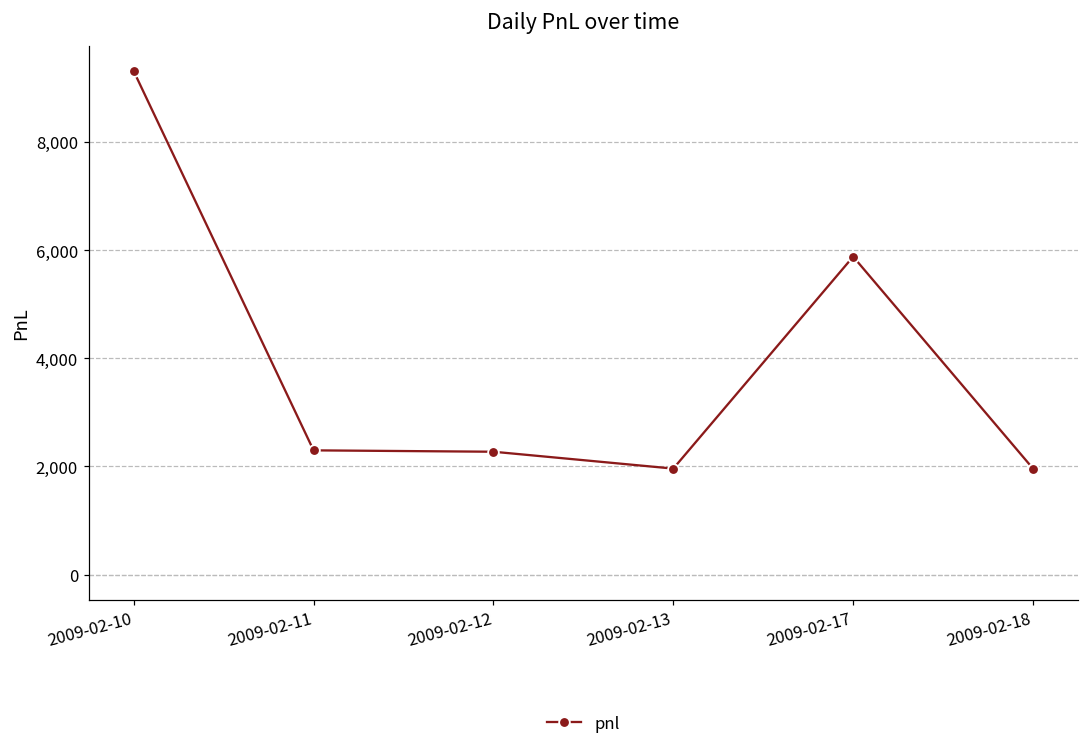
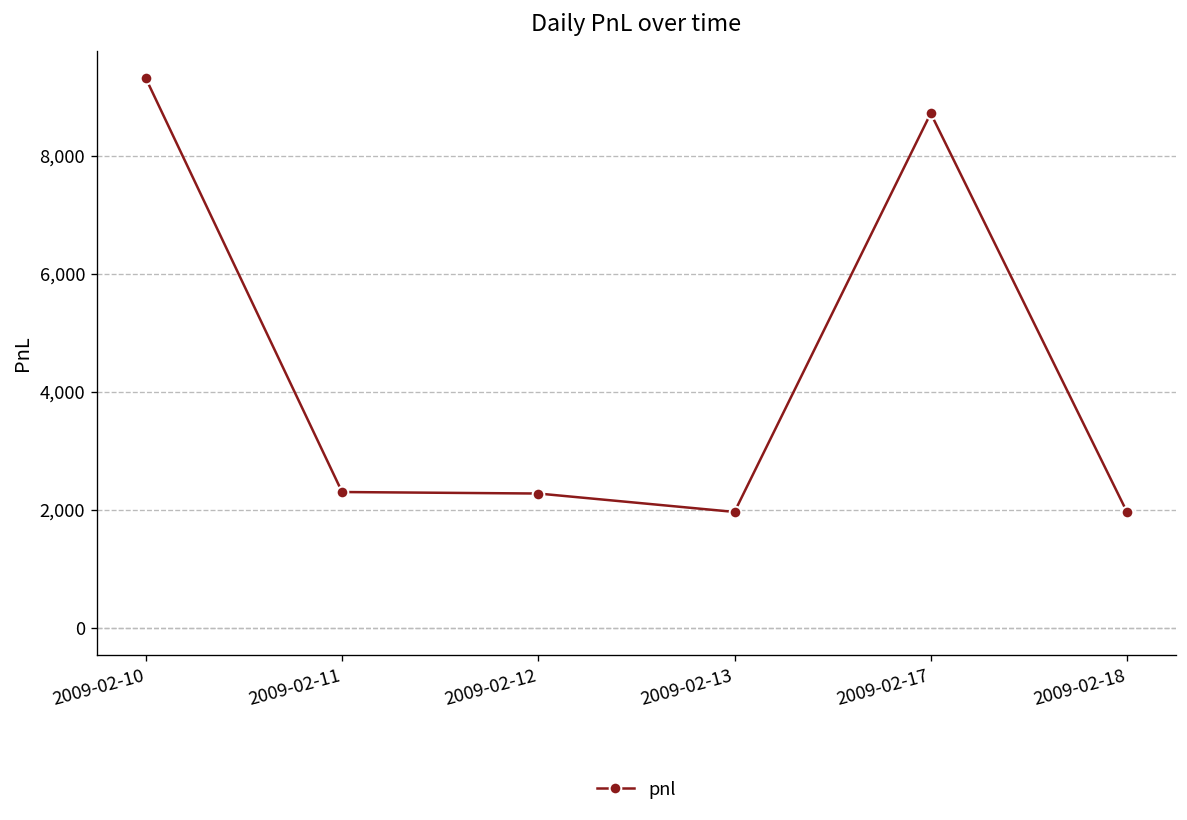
2009-02-17: 5,900 -> 8,700
